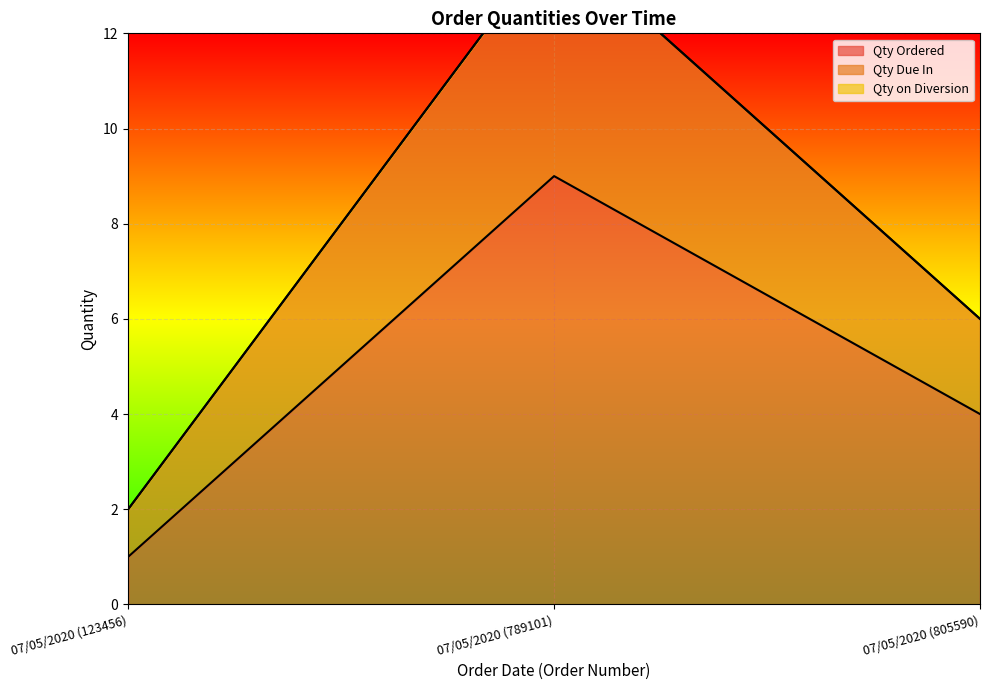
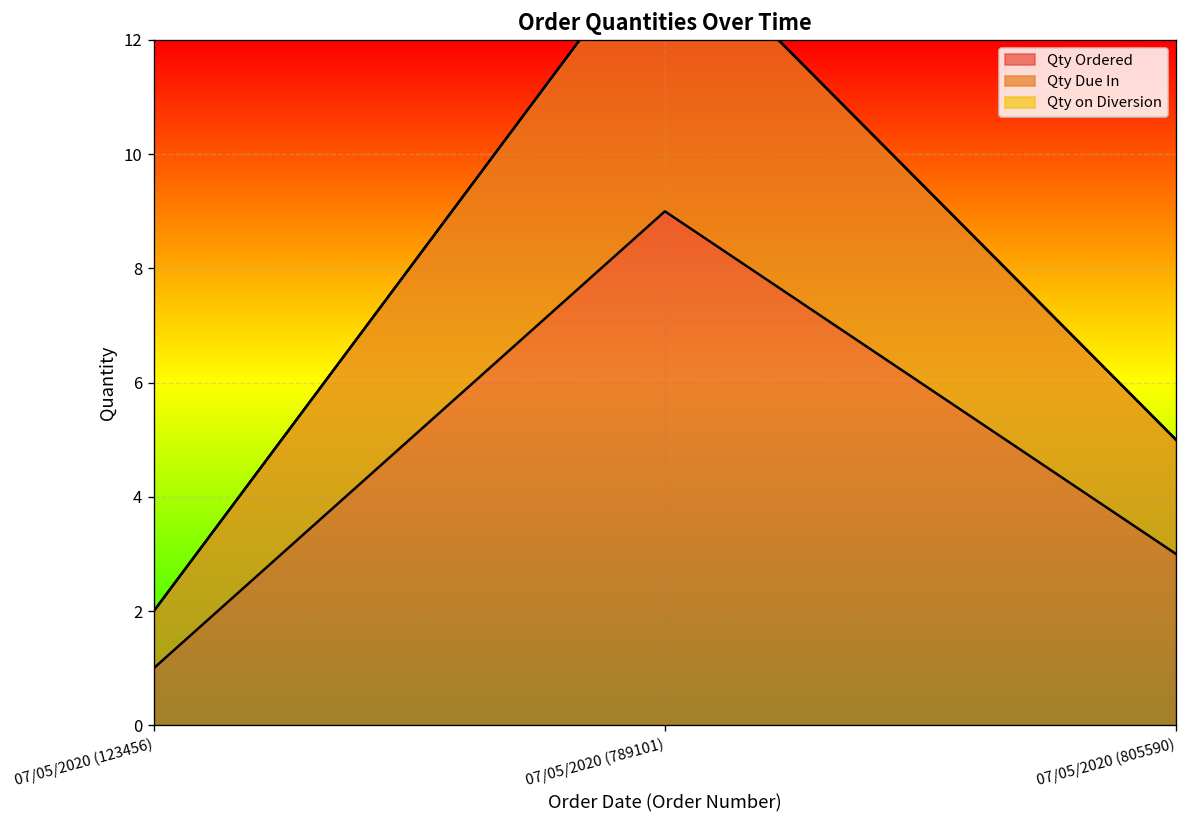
Qty Ordered, 07/05/2020 (805590): 4 -> 3
